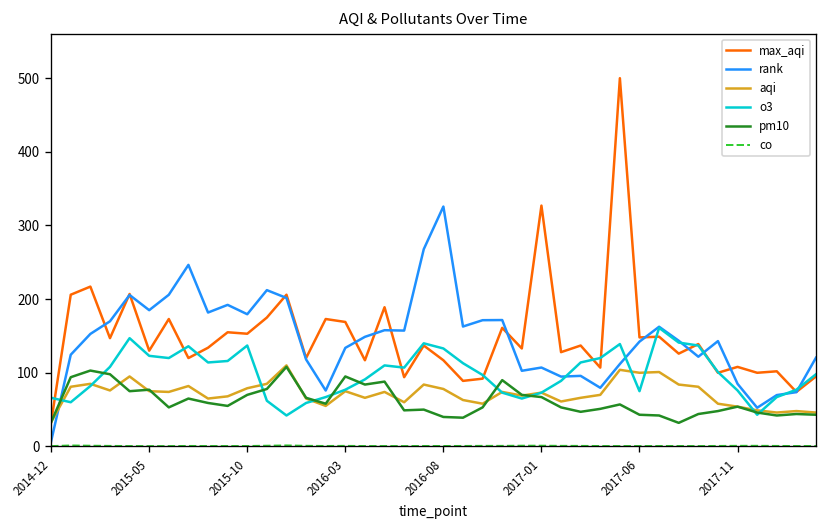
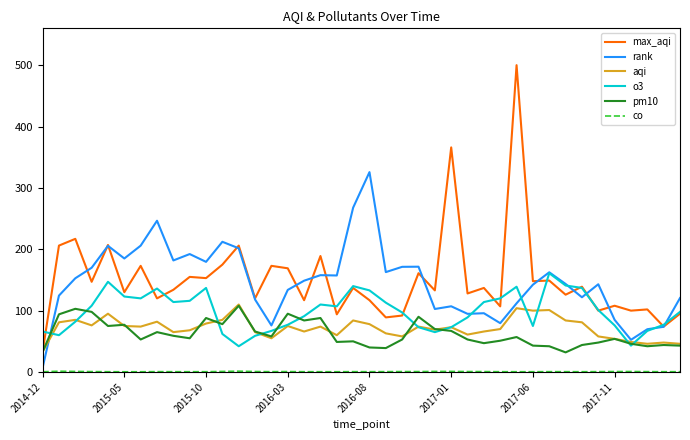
pm10, 2015-10: 70 -> 90
max_aqi, 2017-01: 330 -> 370
